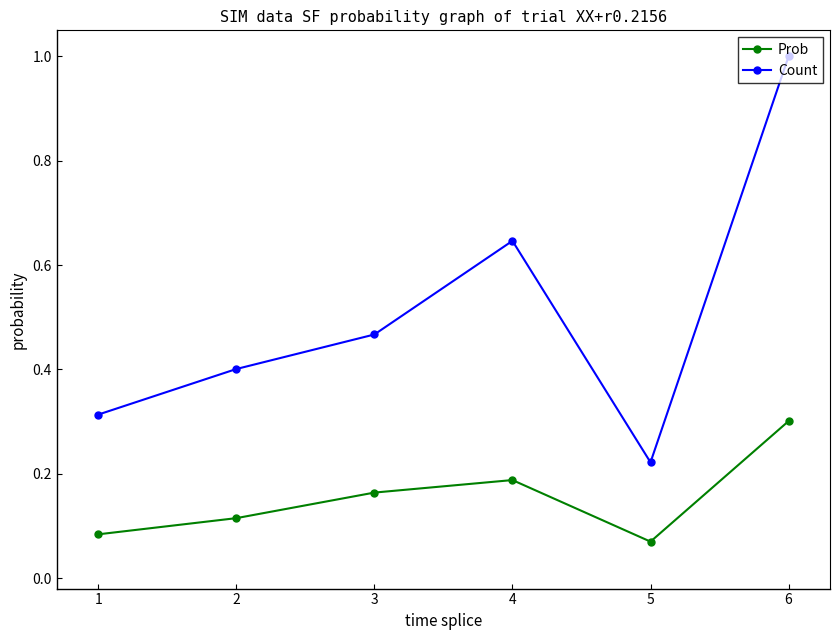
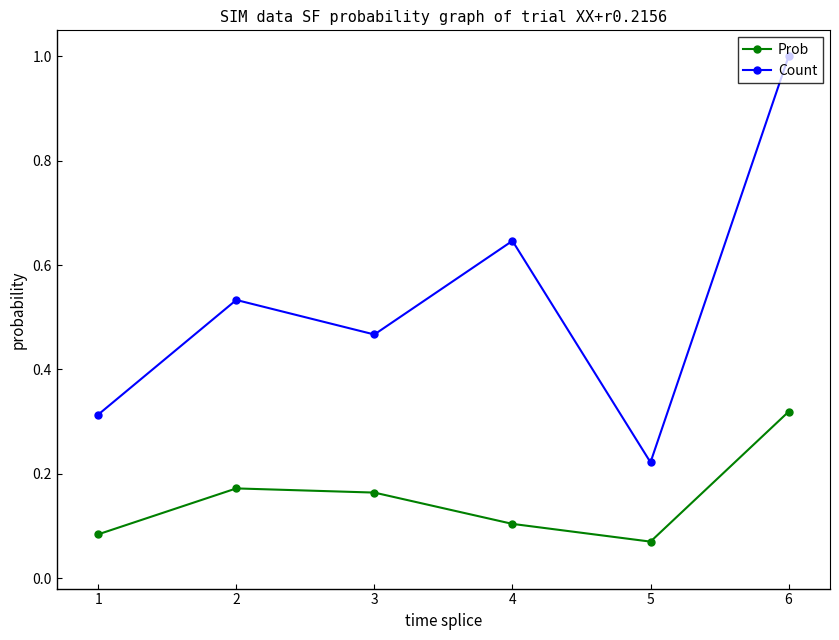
Prob, 2: 0.12 -> 0.17
Count, 2: 0.40 -> 0.53
Prob, 4: 0.19 -> 0.10
Prob, 6: 0.30 -> 0.32
